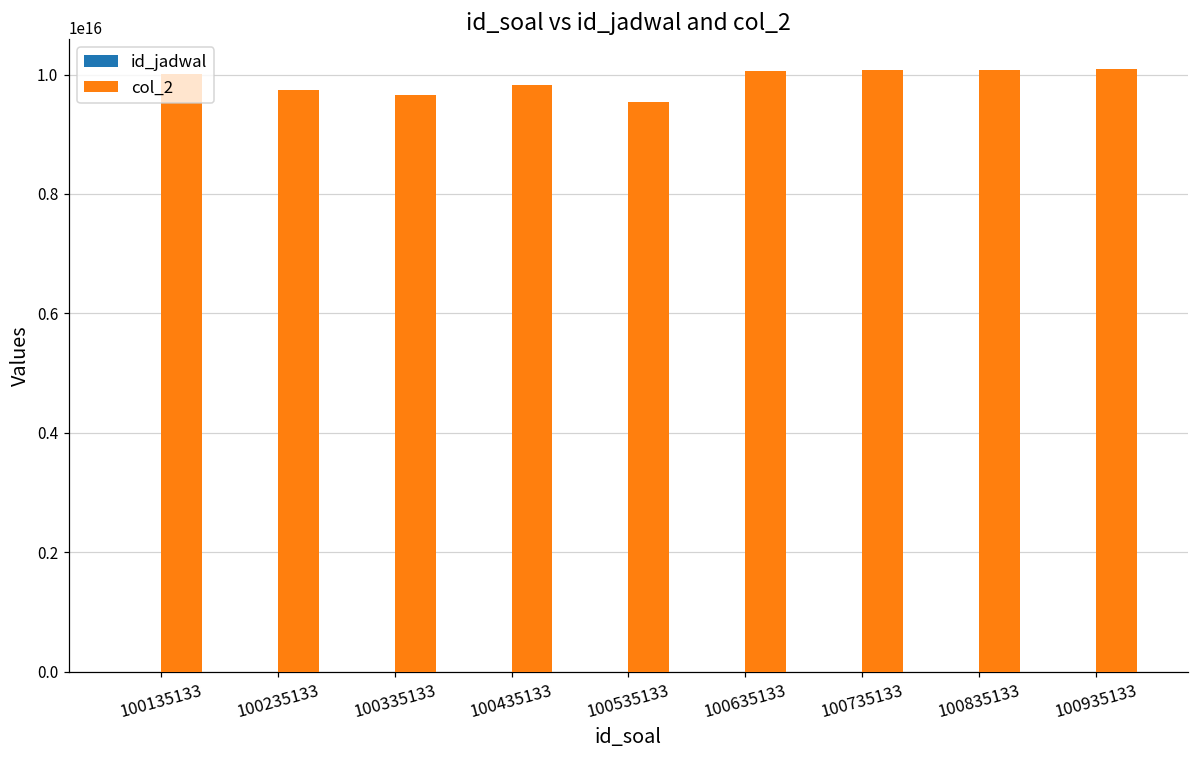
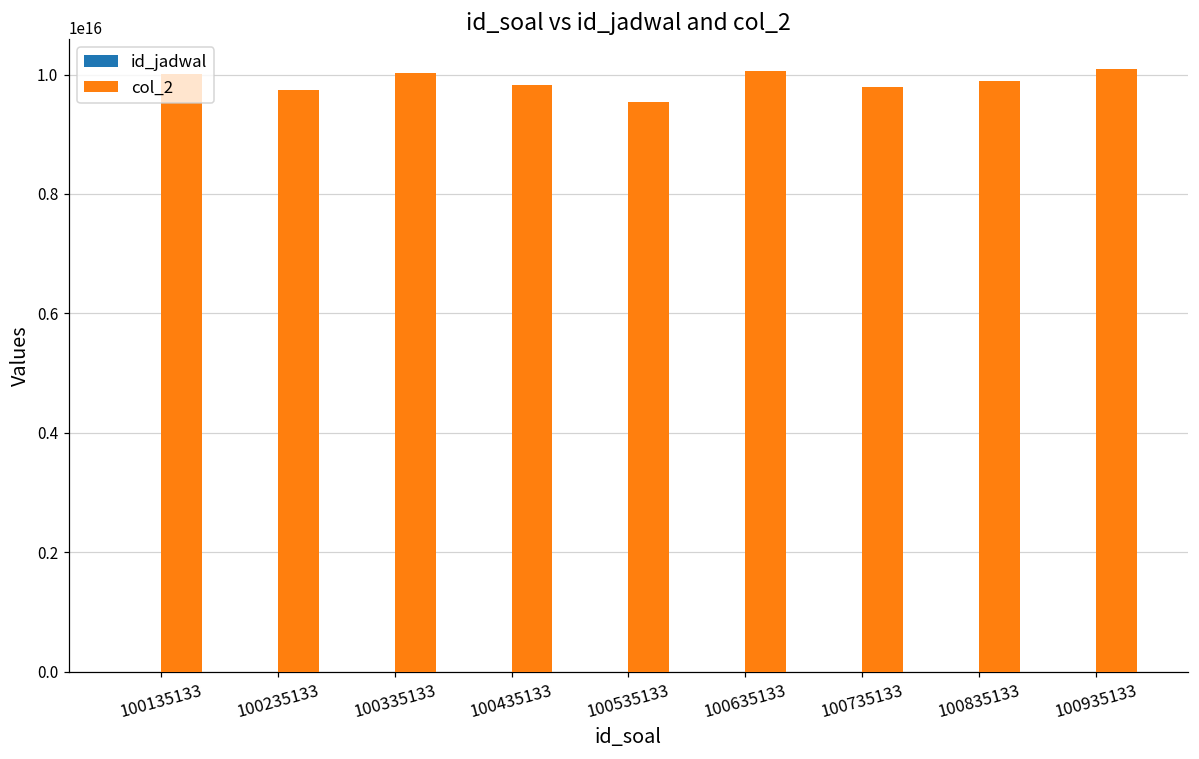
col_2, 100335133: 9700000000000000 -> 10000000000000000
col_2, 100735133: 10100000000000000 -> 9800000000000000
col_2, 100835133: 10100000000000000 -> 9900000000000000
